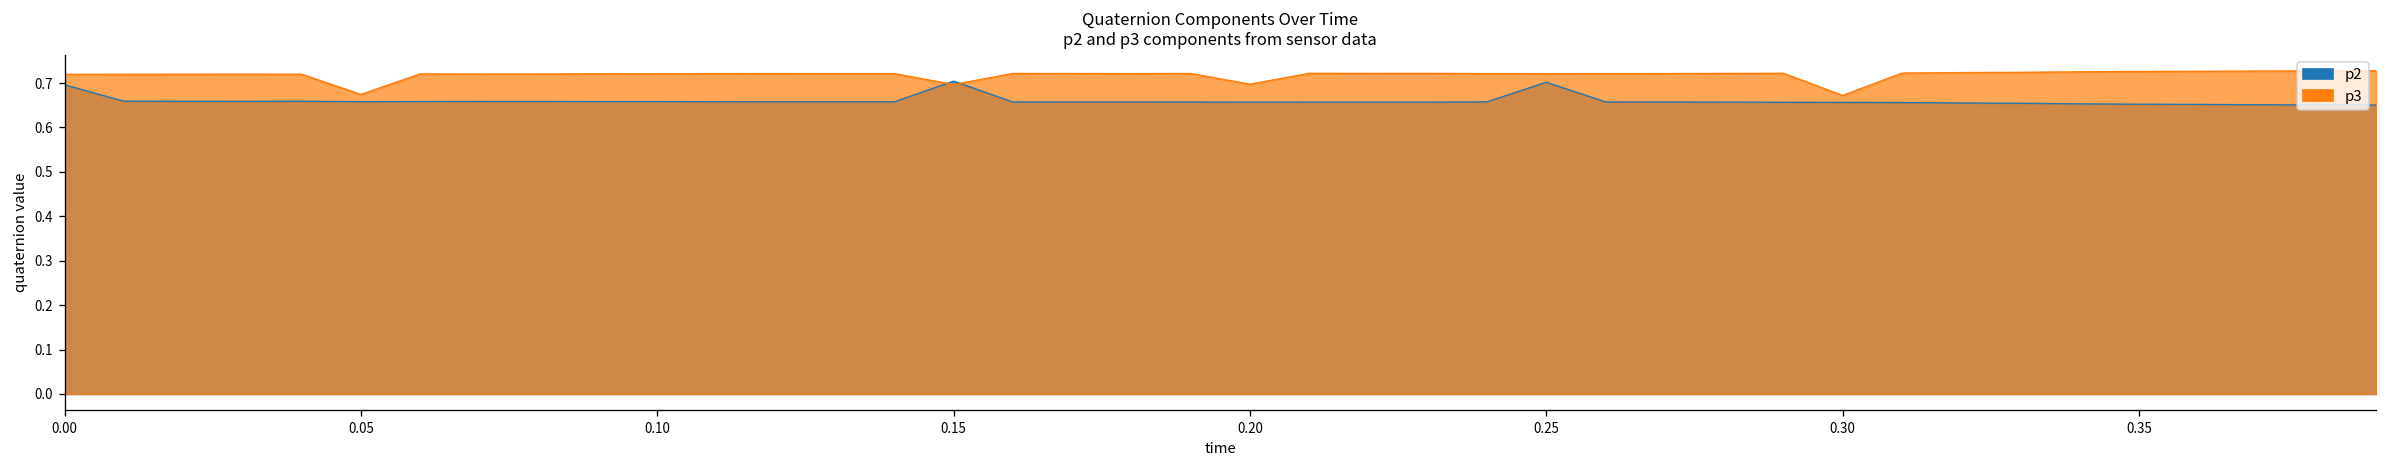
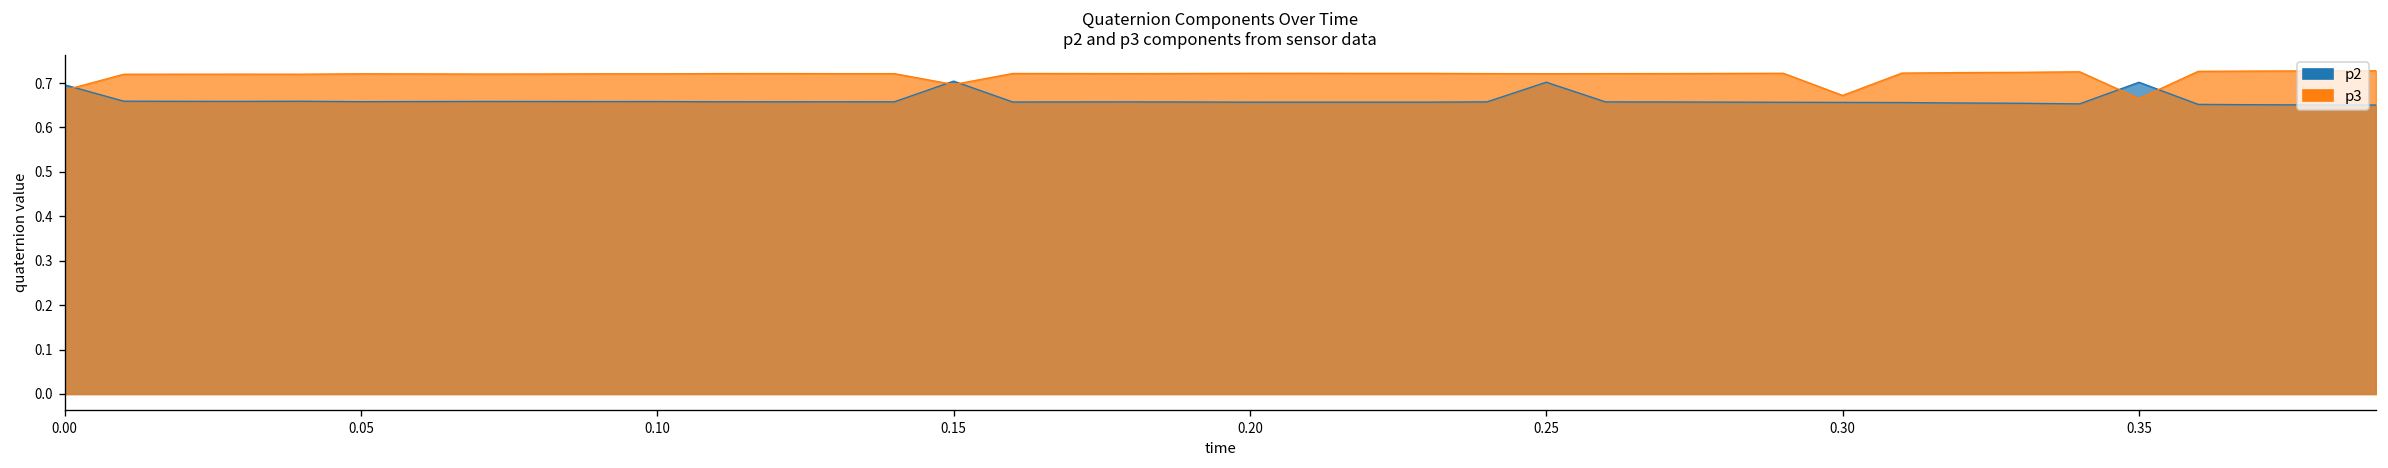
p3, 0.00: 0.72 -> 0.68
p3, 0.05: 0.67 -> 0.72
p3, 0.20: 0.70 -> 0.72
p2, 0.35: 0.65 -> 0.70
p3, 0.35: 0.73 -> 0.67
